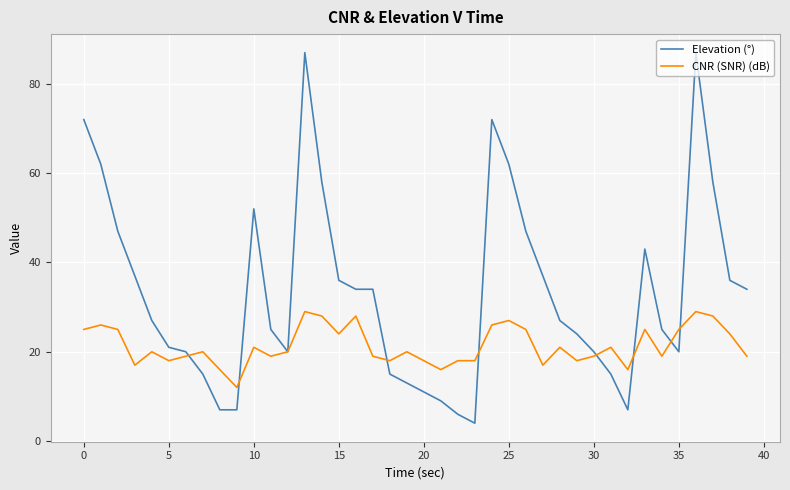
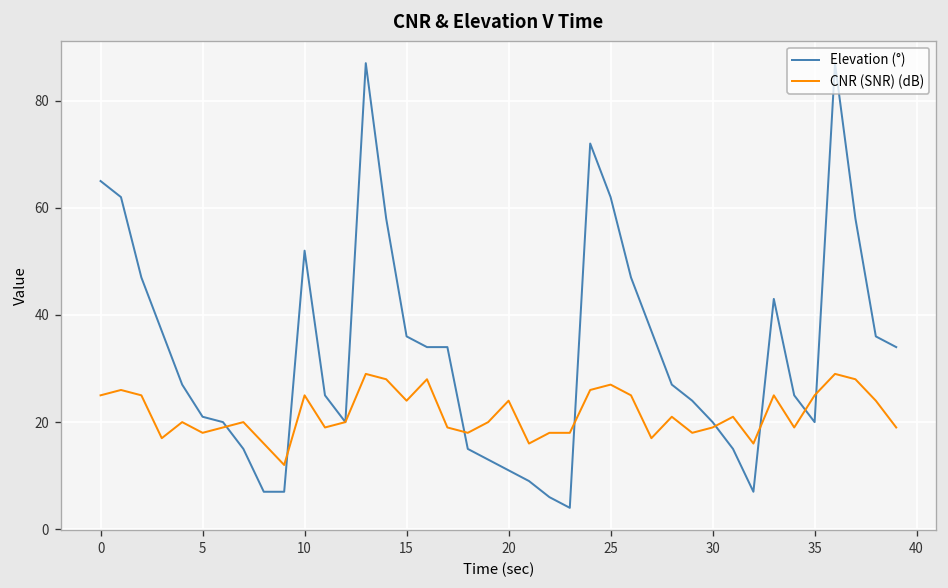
Elevation (°), 0: 72 -> 65
CNR (SNR) (dB), 10: 21 -> 25
CNR (SNR) (dB), 20: 18 -> 24
